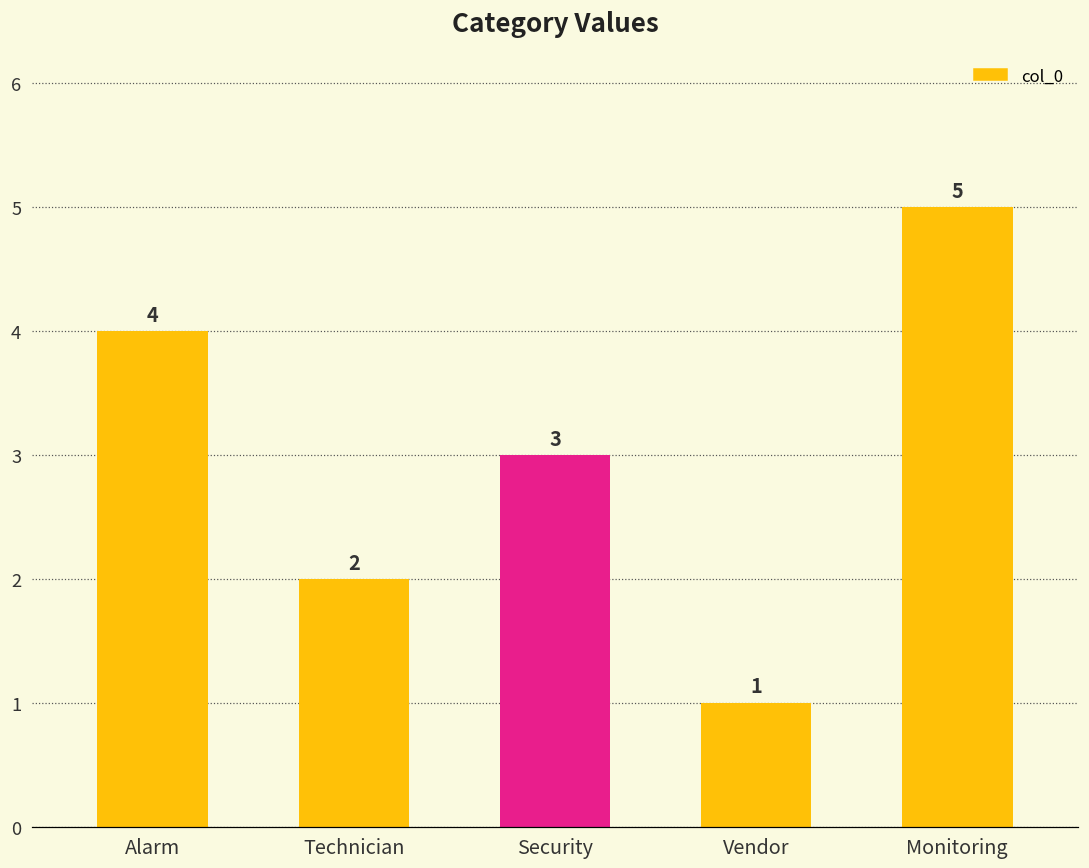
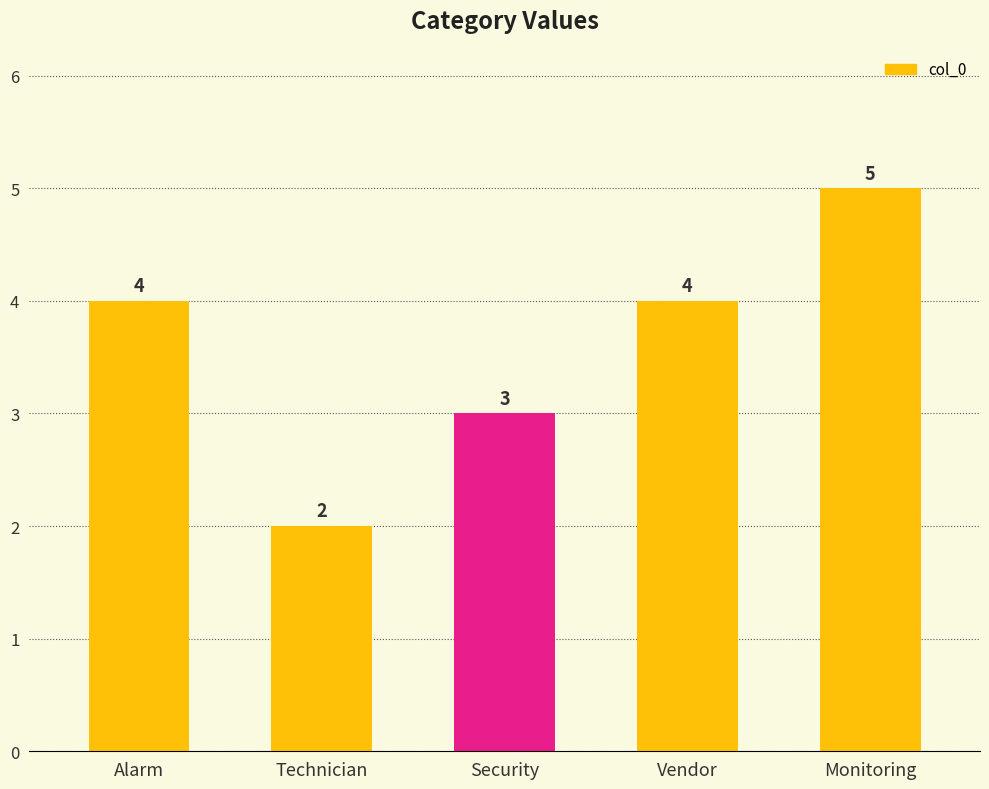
Vendor: 1 -> 4
